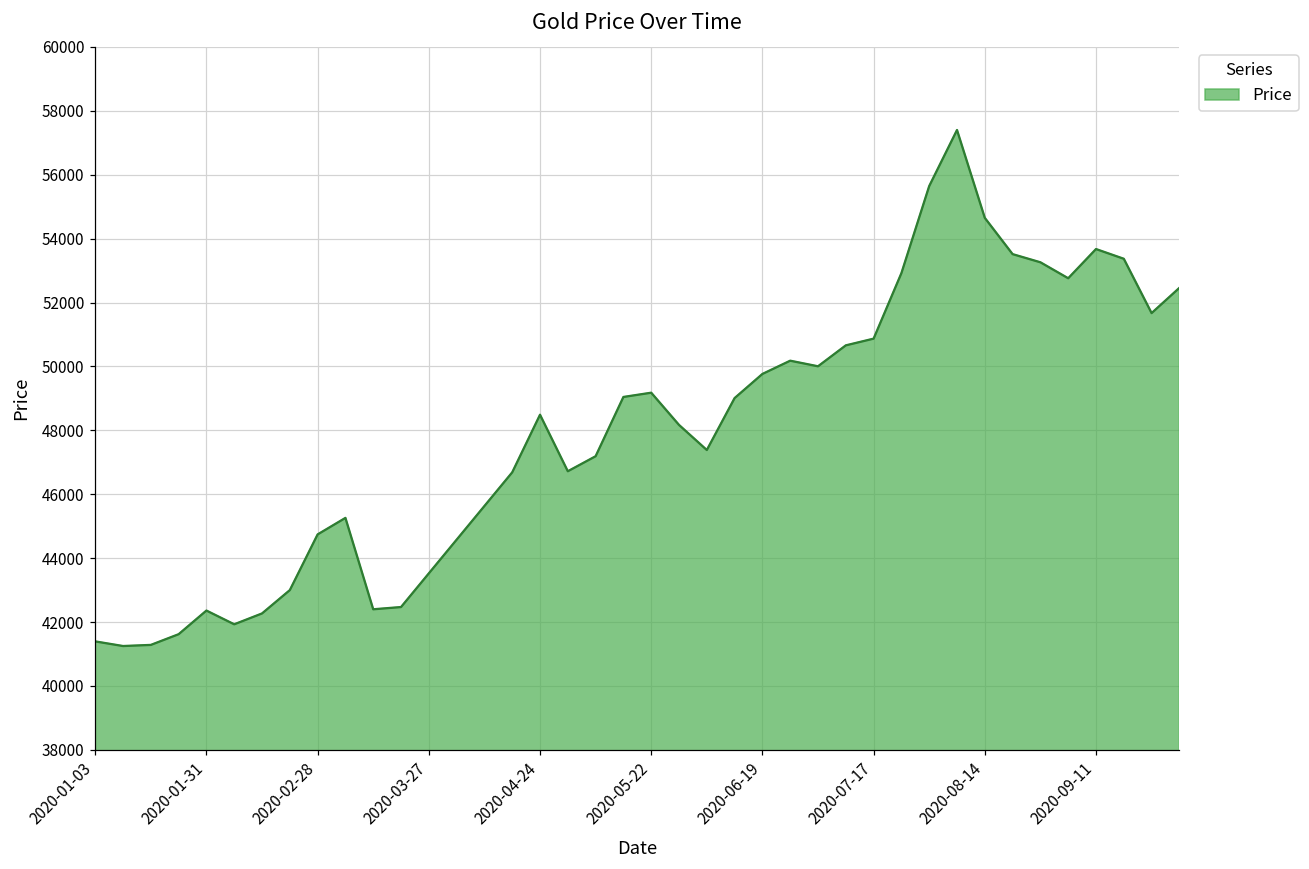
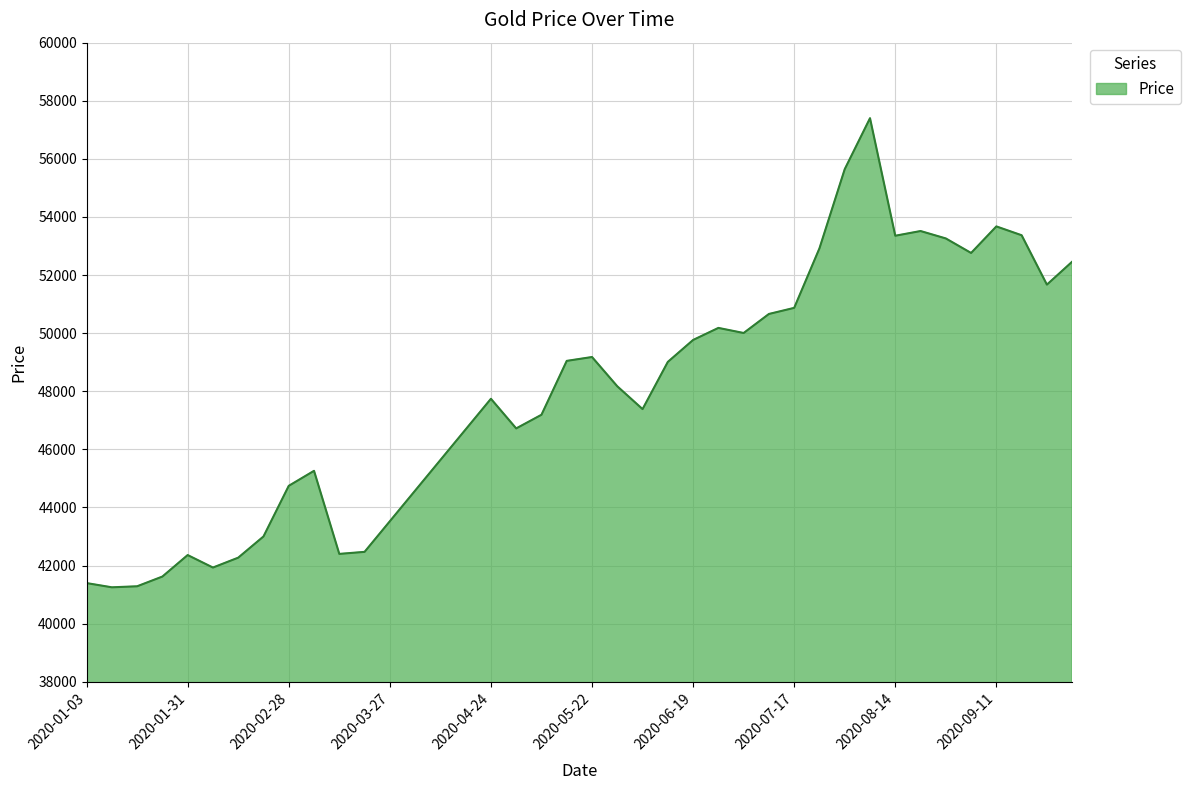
2020-04-24: 48500 -> 47700
2020-08-14: 54700 -> 53400
